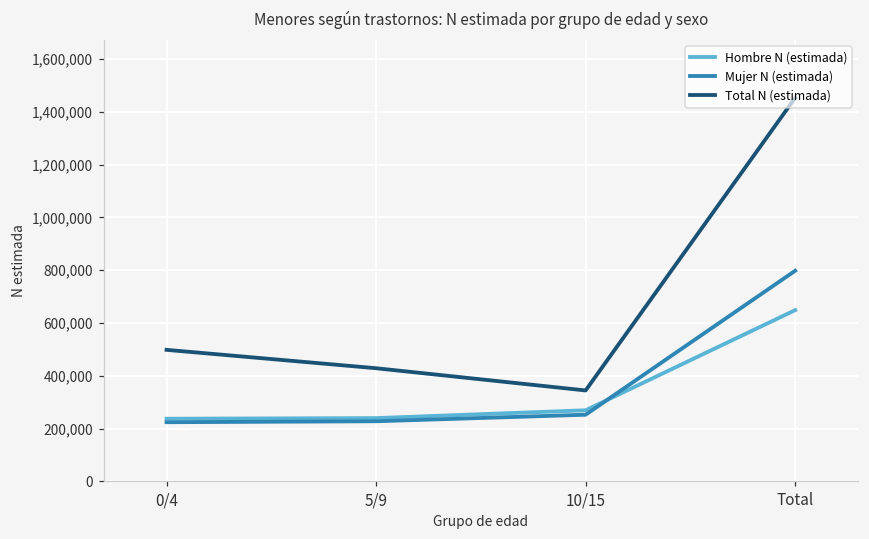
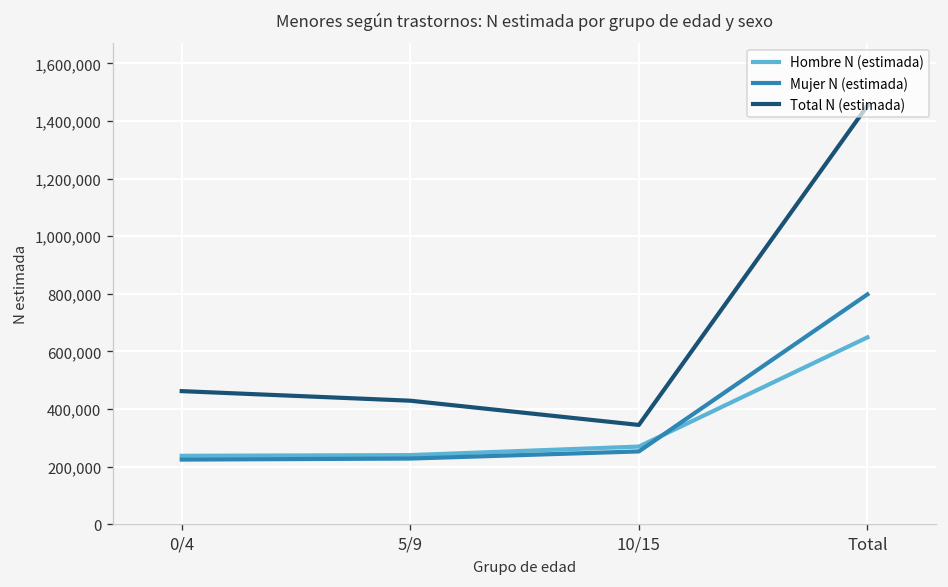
Total N (estimada), 0/4: 500,000 -> 460,000
